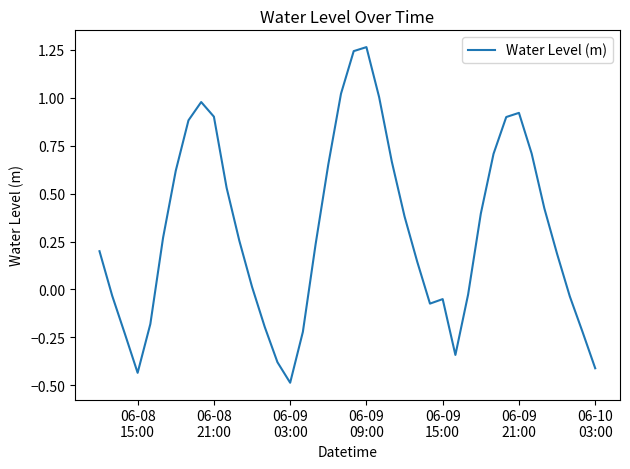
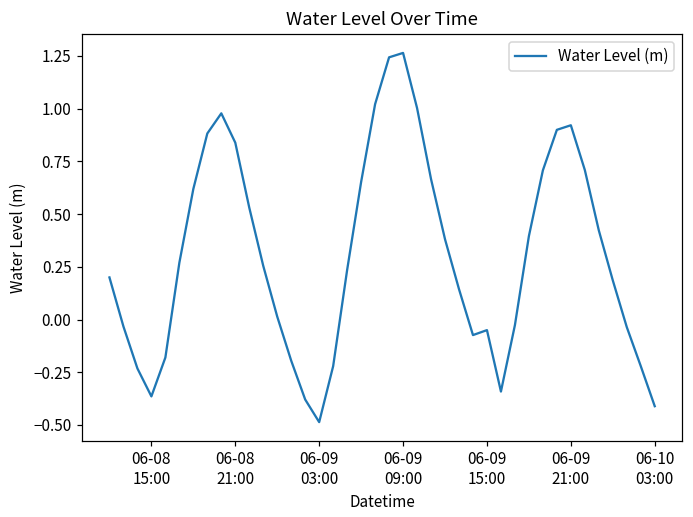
06-08 15:00: -0.43 -> -0.36
06-08 21:00: 0.90 -> 0.84
